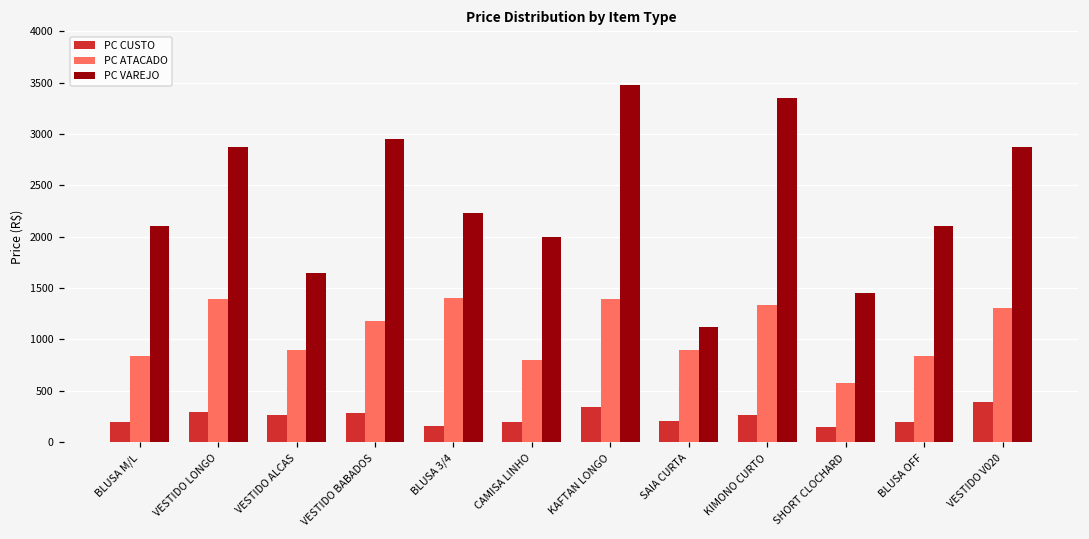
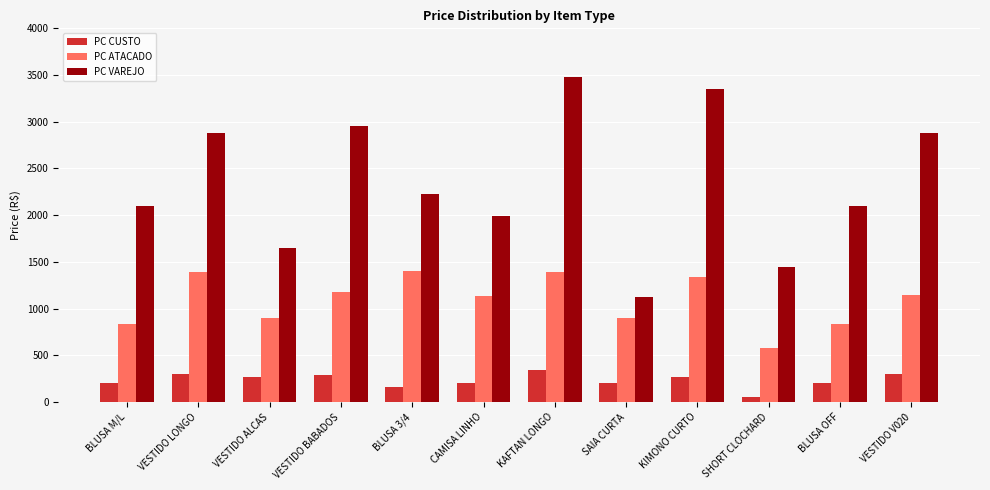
PC ATACADO, CAMISA LINHO: 800 -> 1100
PC CUSTO, SHORT CLOCHARD: 200 -> 100
PC CUSTO, VESTIDO V020: 400 -> 300
PC ATACADO, VESTIDO V020: 1300 -> 1200
